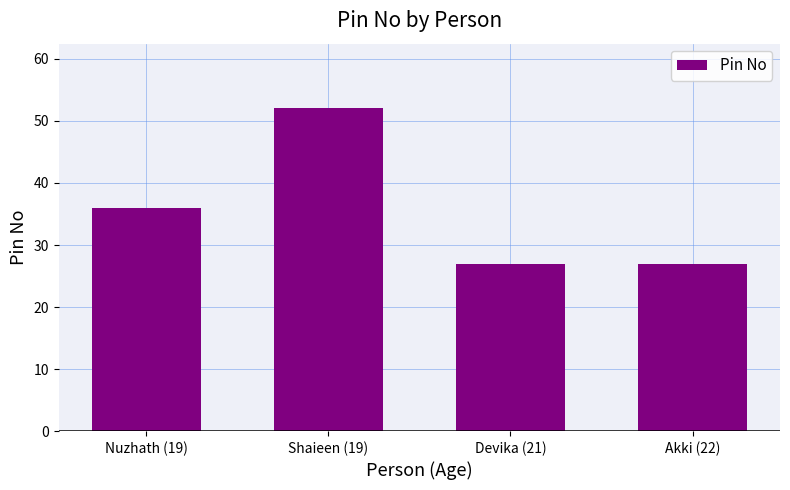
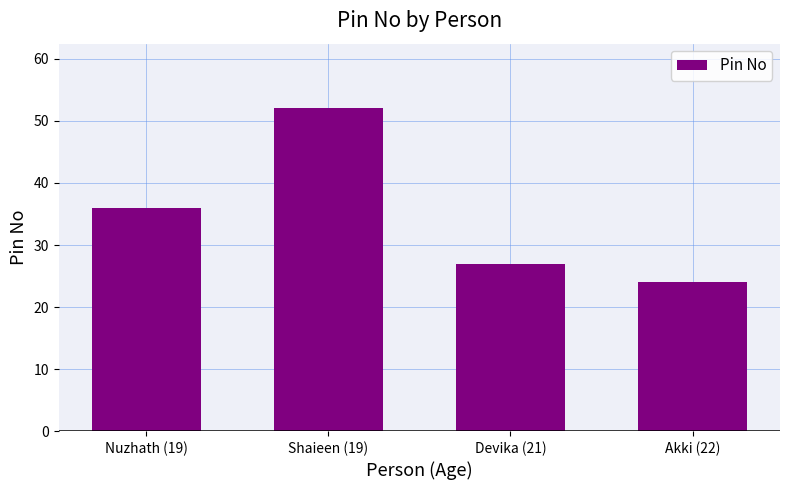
Akki (22): 27 -> 24
